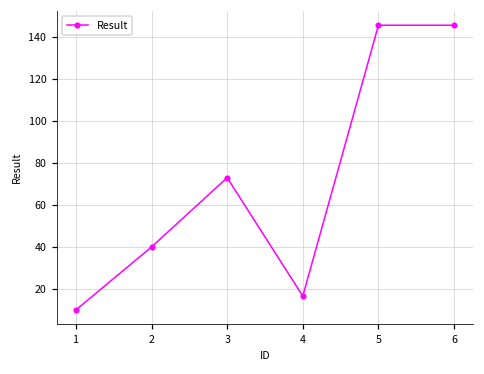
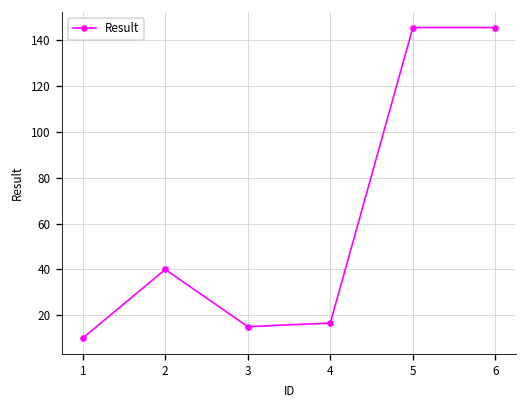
3: 73 -> 15
